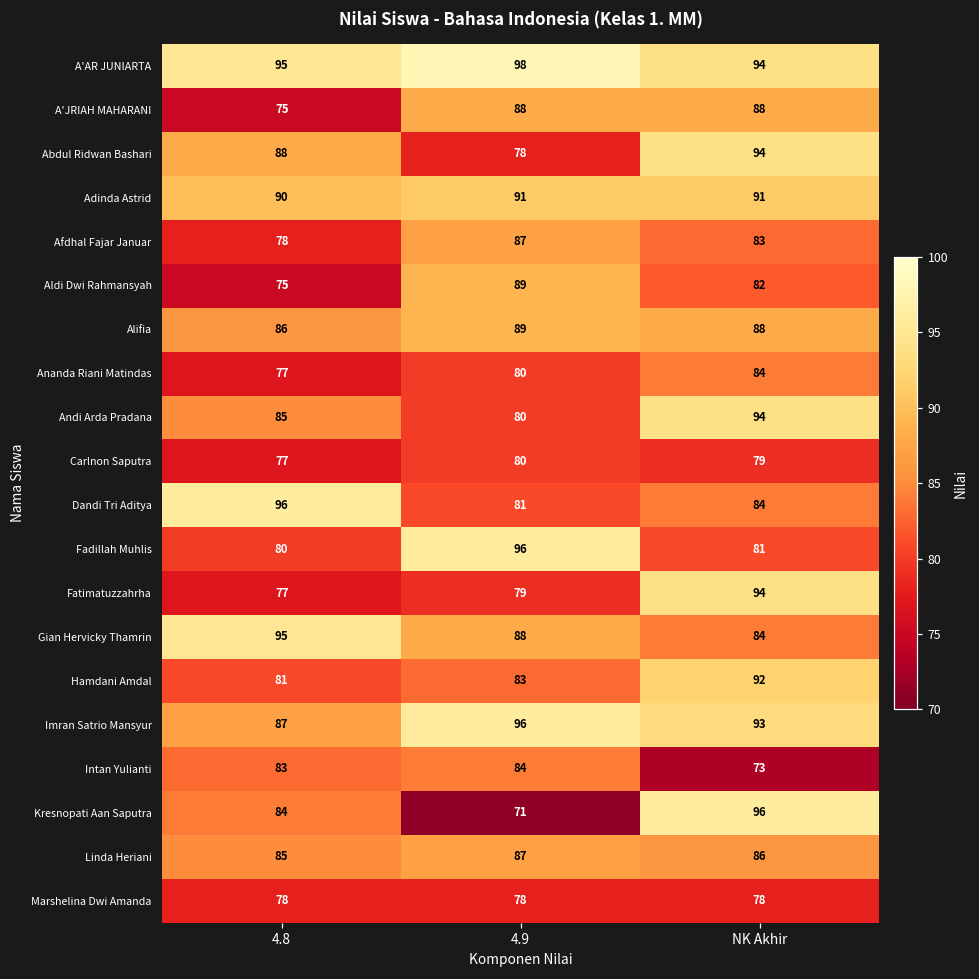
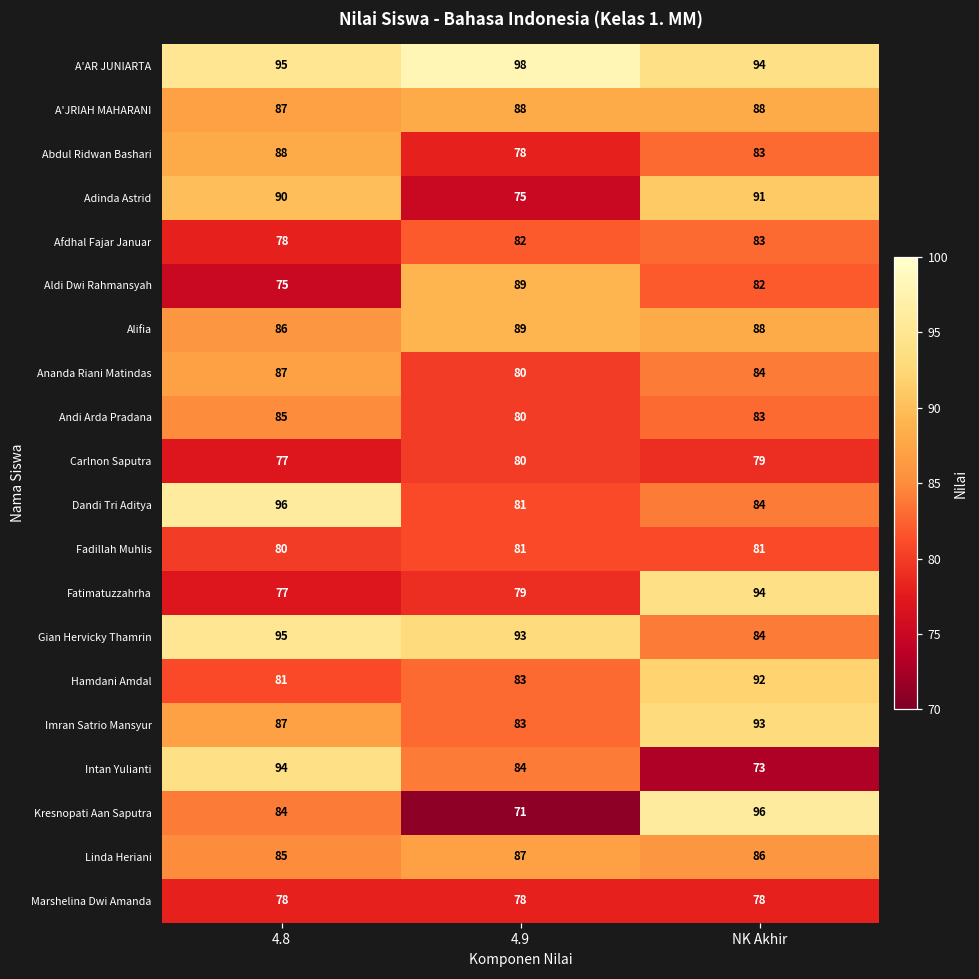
A'JRIAH MAHARANI, 4.8: 75 -> 87
Abdul Ridwan Bashari, NK Akhir: 94 -> 83
Adinda Astrid, 4.9: 91 -> 75
Afdhal Fajar Januar, 4.9: 87 -> 82
Ananda Riani Matindas, 4.8: 77 -> 87
Andi Arda Pradana, NK Akhir: 94 -> 83
Fadillah Muhlis, 4.9: 96 -> 81
Gian Hervicky Thamrin, 4.9: 88 -> 93
Imran Satrio Mansyur, 4.9: 96 -> 83
Intan Yulianti, 4.8: 83 -> 94
